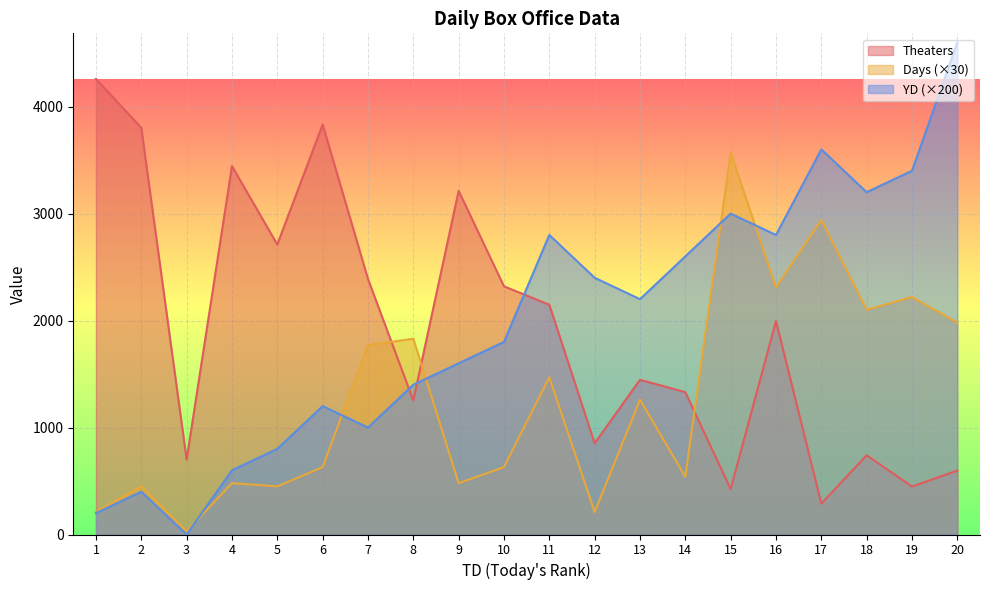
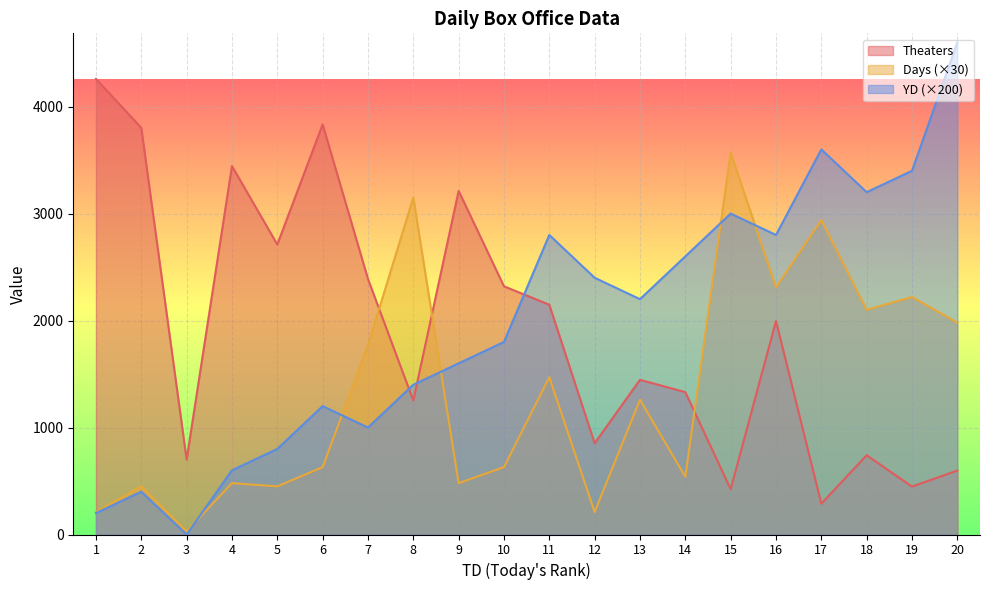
Days (×30), 8: 1830 -> 3150
